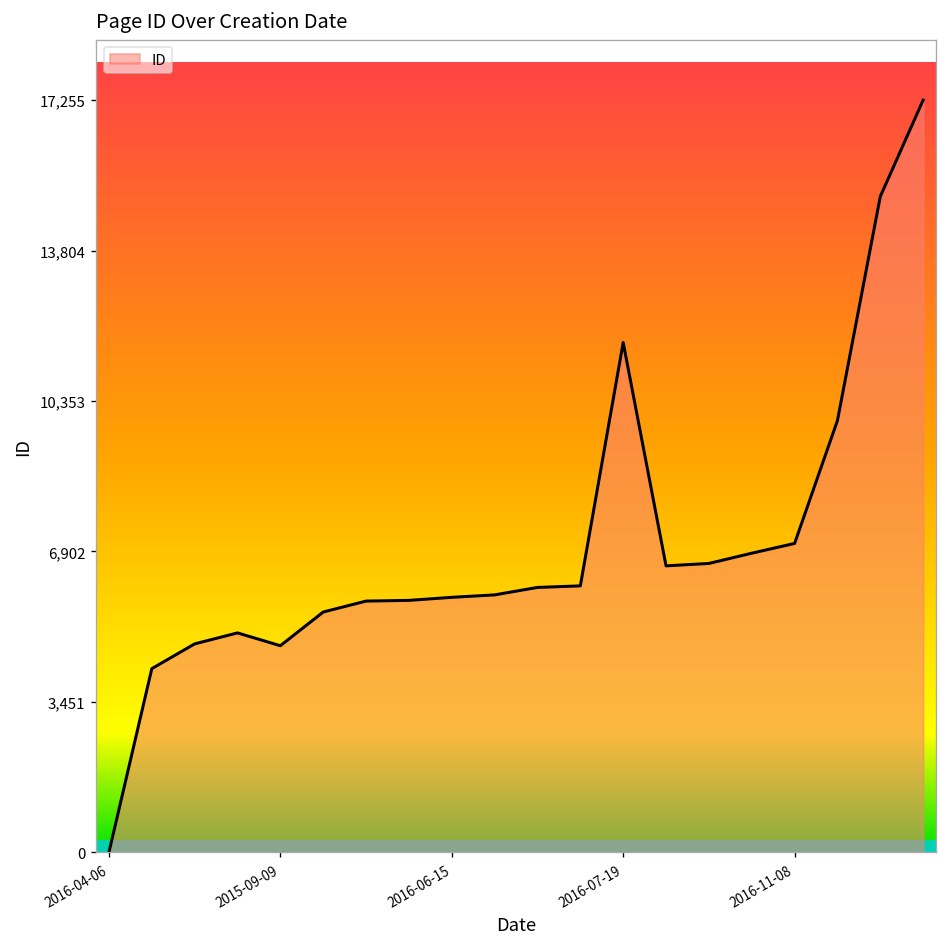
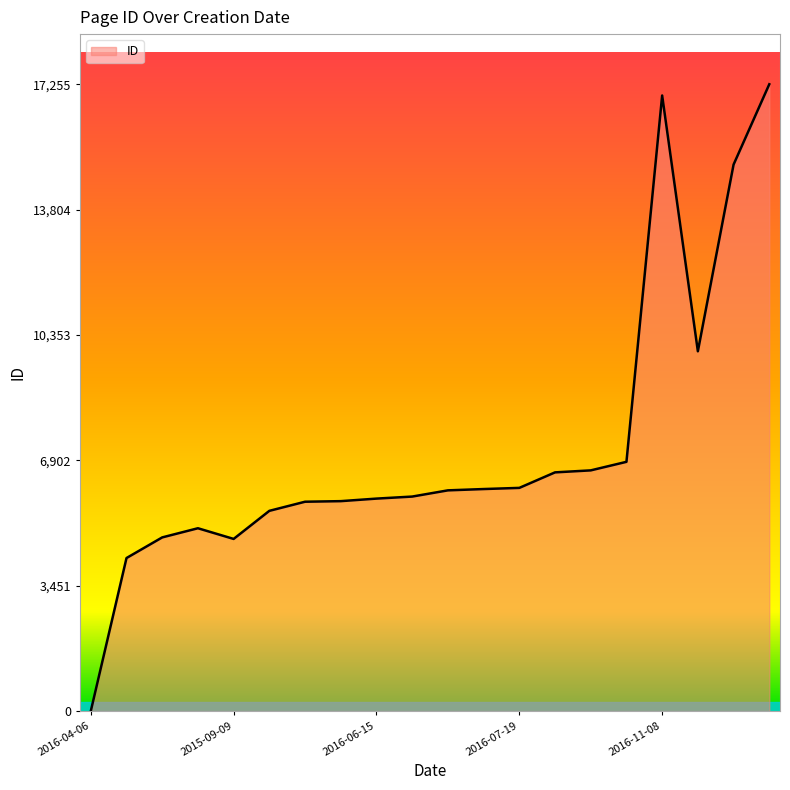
2016-07-19: 11,700 -> 6,100
2016-11-08: 7,100 -> 16,900
